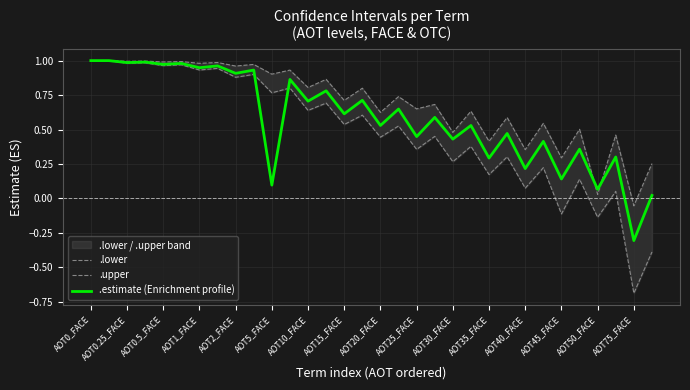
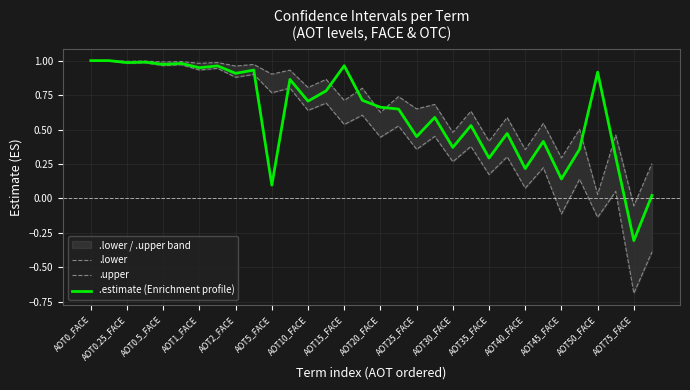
.estimate (Enrichment profile), AOT15_FACE: 0.61 -> 0.96
.estimate (Enrichment profile), AOT20_FACE: 0.53 -> 0.66
.estimate (Enrichment profile), AOT30_FACE: 0.43 -> 0.37
.estimate (Enrichment profile), AOT50_FACE: 0.07 -> 0.92
